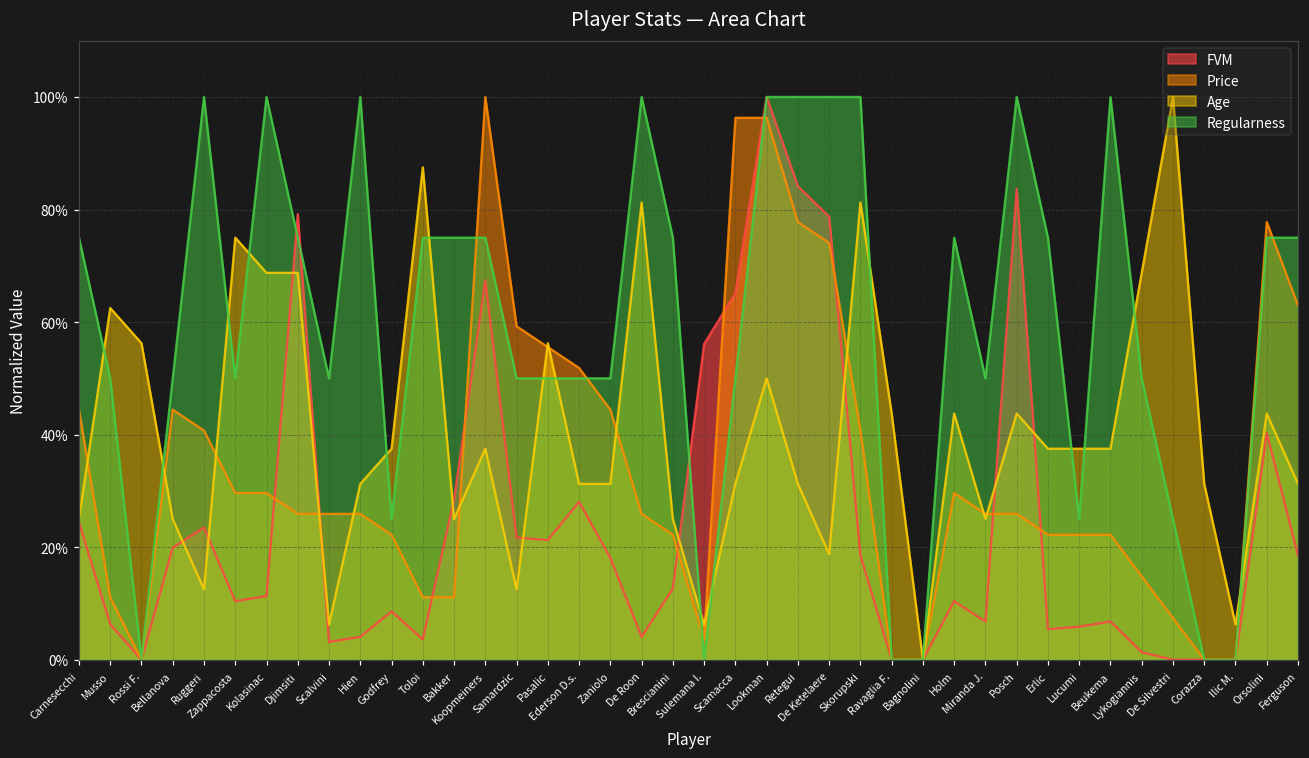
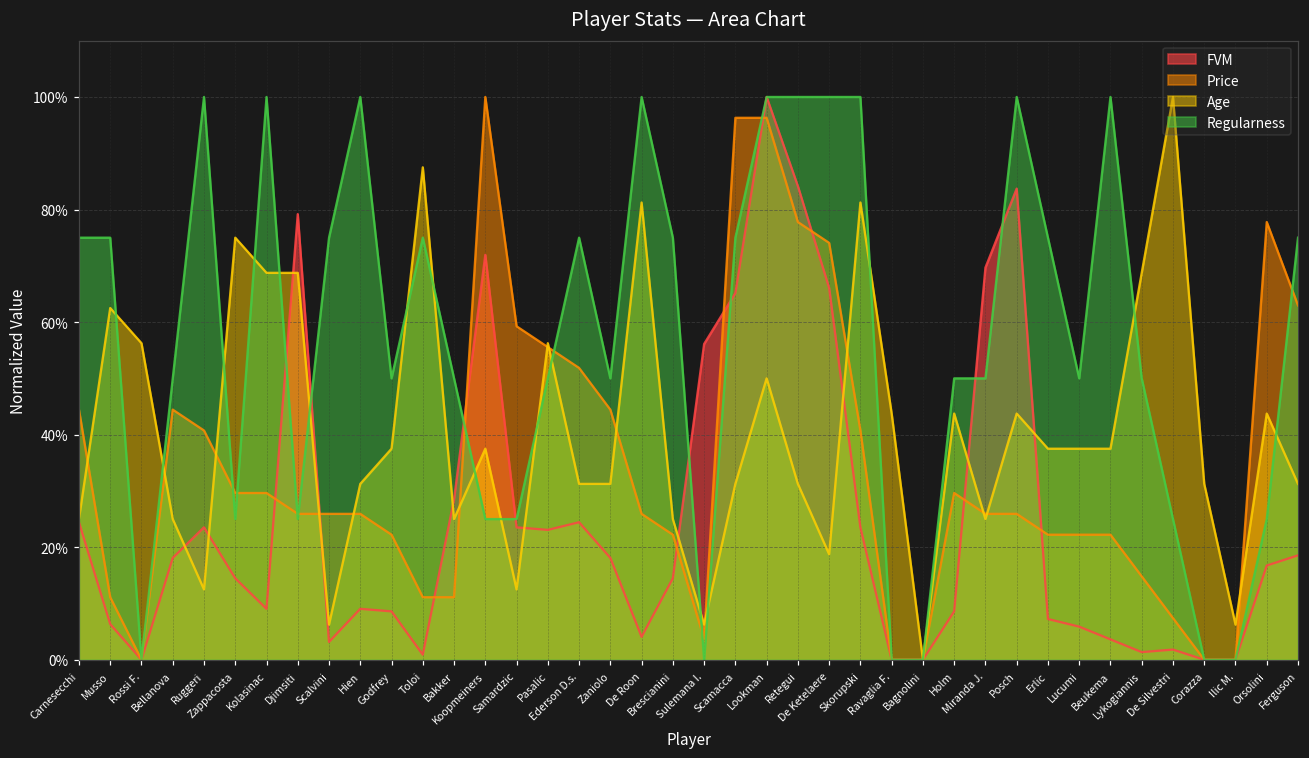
Regularness, Musso: 50% -> 75%
FVM, Bellanova: 20% -> 18%
FVM, Zappacosta: 10% -> 14%
Regularness, Zappacosta: 50% -> 25%
FVM, Kolasinac: 11% -> 9%
Regularness, Djimsiti: 75% -> 25%
Regularness, Scalvini: 50% -> 75%
FVM, Hien: 4% -> 9%
Regularness, Godfrey: 25% -> 50%
FVM, Toloi: 4% -> 1%
Regularness, Bakker: 75% -> 50%
FVM, Koopmeiners: 67% -> 72%
Regularness, Koopmeiners: 75% -> 25%
FVM, Samardzic: 22% -> 24%
Regularness, Samardzic: 50% -> 25%
FVM, Pasalic: 21% -> 23%
FVM, Ederson D.s.: 28% -> 24%
Regularness, Ederson D.s.: 50% -> 75%
FVM, Brescianini: 13% -> 14%
Regularness, Scamacca: 50% -> 75%
FVM, De Ketelaere: 79% -> 66%
FVM, Skorupski: 19% -> 24%
FVM, Holm: 10% -> 9%
Regularness, Holm: 75% -> 50%
FVM, Miranda J.: 7% -> 70%
FVM, Erlic: 5% -> 7%
Regularness, Lucumi: 25% -> 50%
FVM, Beukema: 7% -> 4%
FVM, De Silvestri: 0% -> 2%
FVM, Orsolini: 40% -> 17%
Regularness, Orsolini: 75% -> 25%
